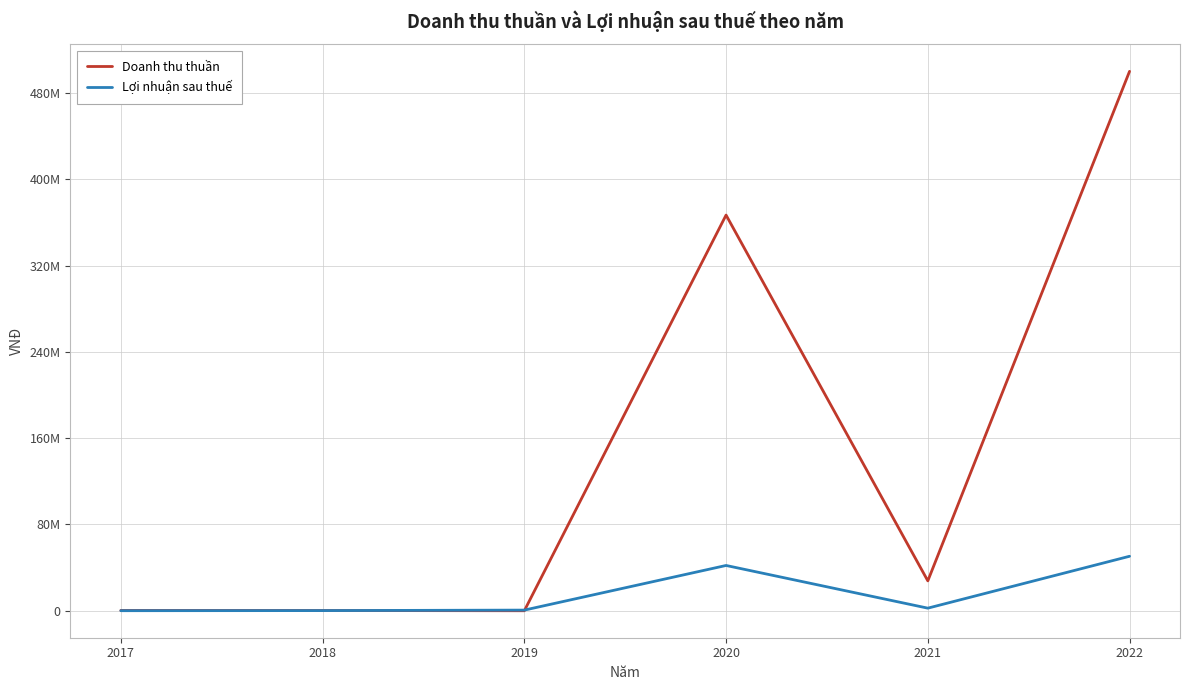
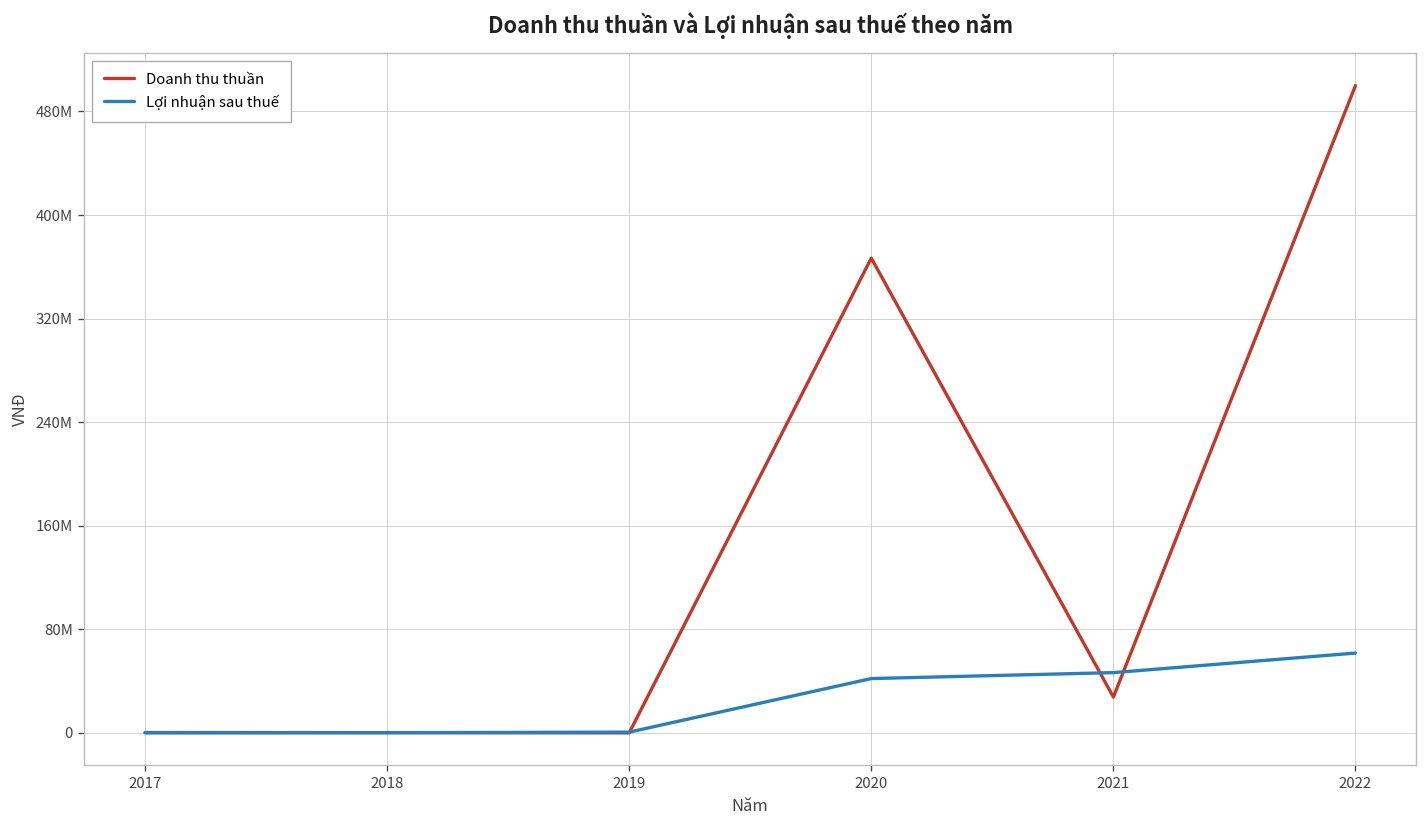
Lợi nhuận sau thuế, 2021: 2000000 -> 47000000
Lợi nhuận sau thuế, 2022: 51000000 -> 62000000
